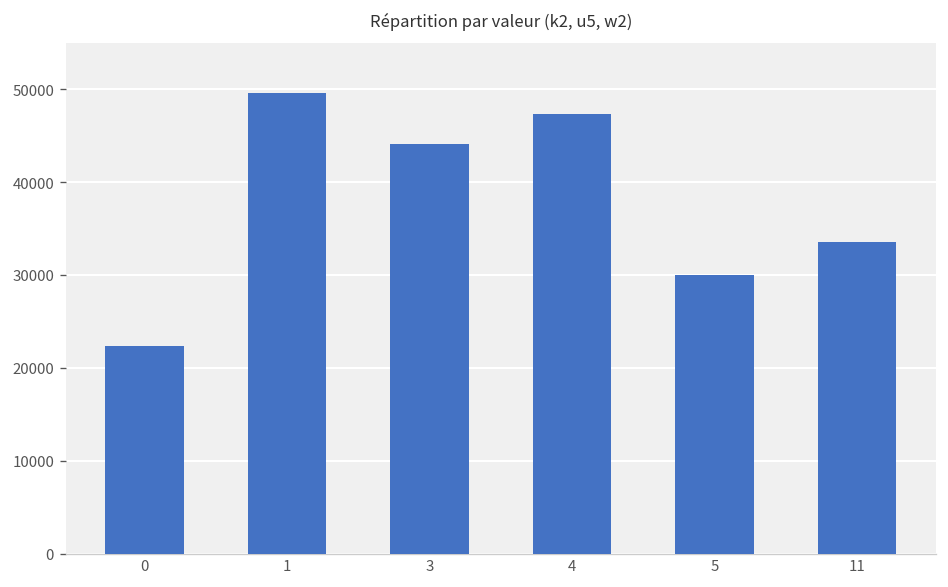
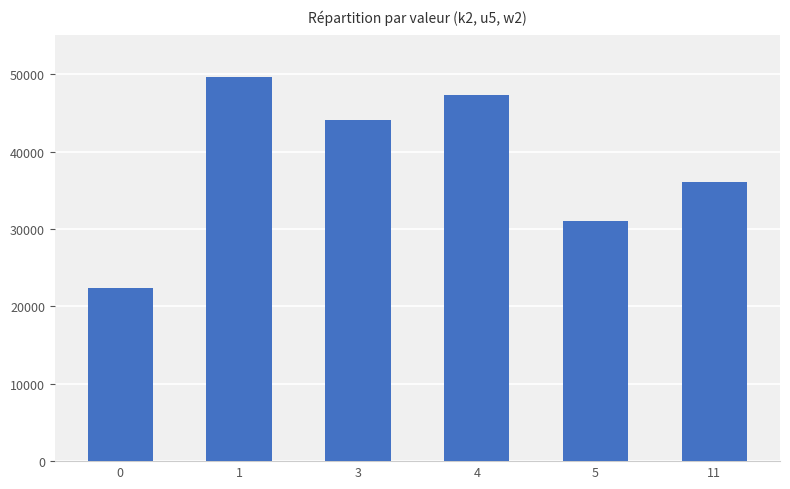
5: 30000 -> 31000
11: 34000 -> 36000
